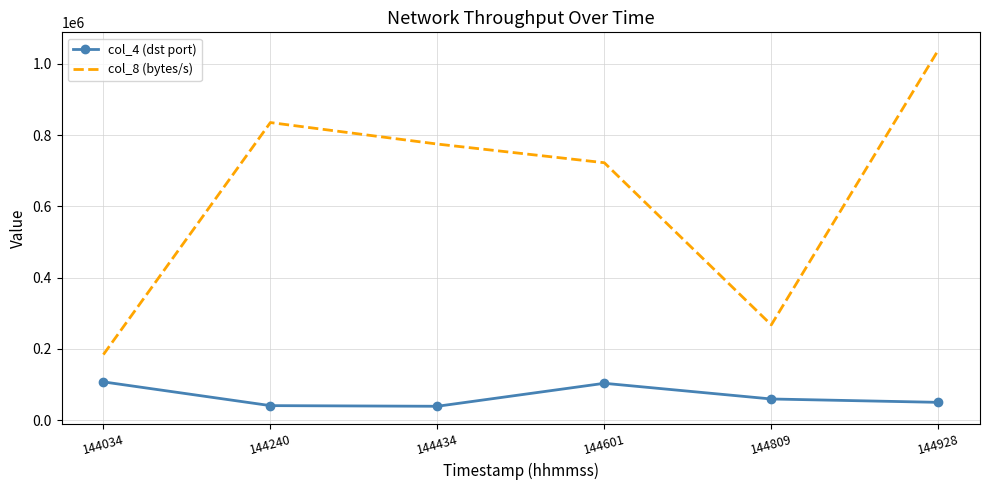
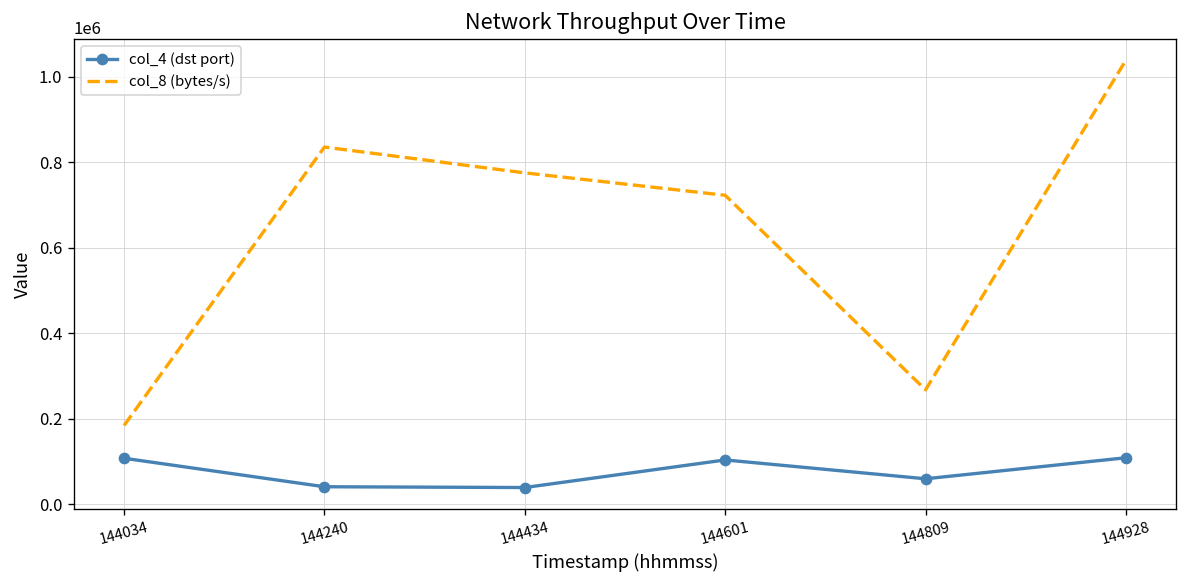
col_4 (dst port), 144928: 50000 -> 110000
